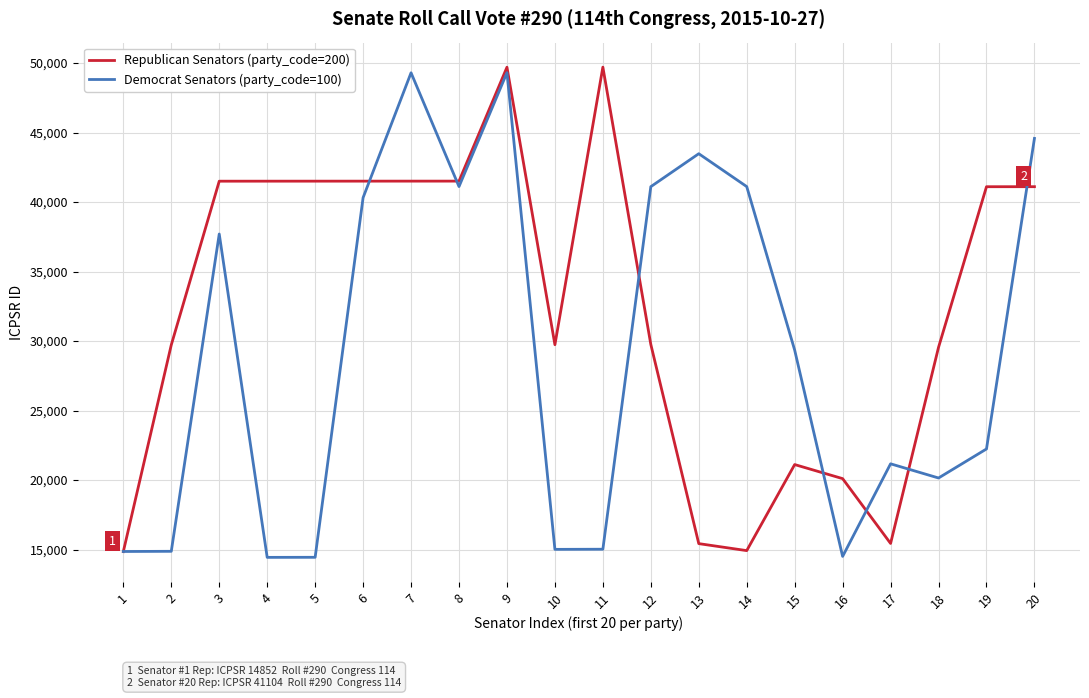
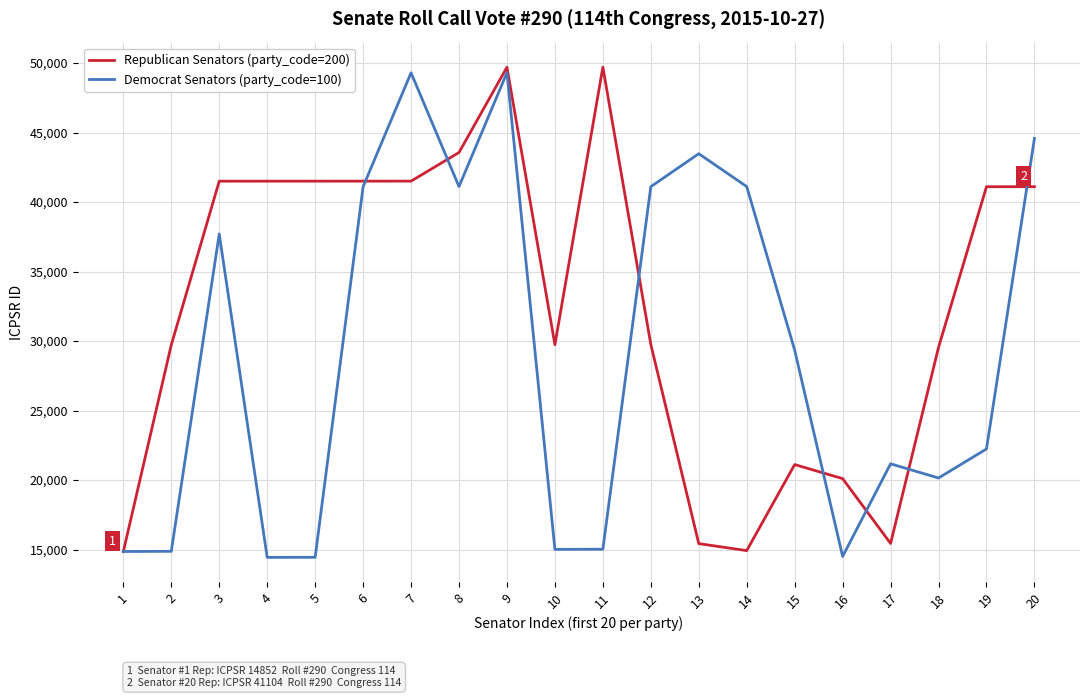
Democrat Senators (party_code=100), 6: 40,300 -> 41,100
Republican Senators (party_code=200), 8: 41,500 -> 43,600
